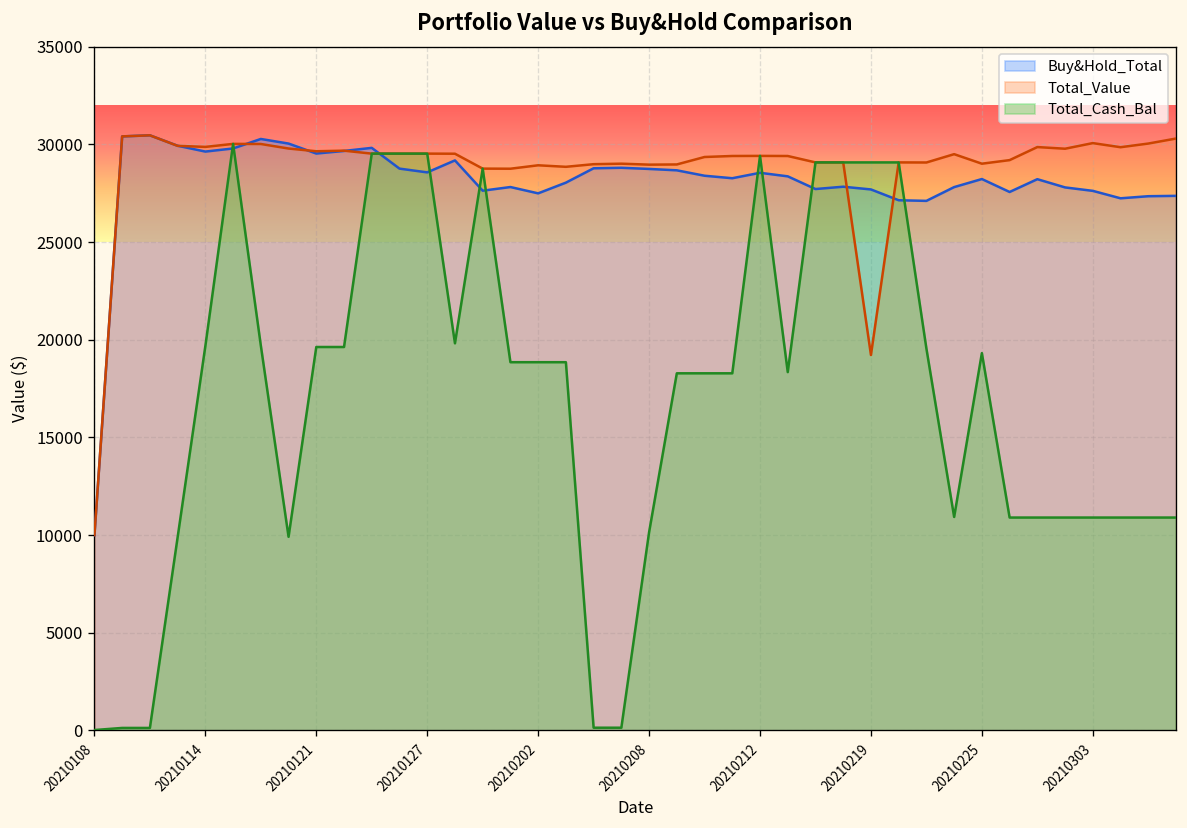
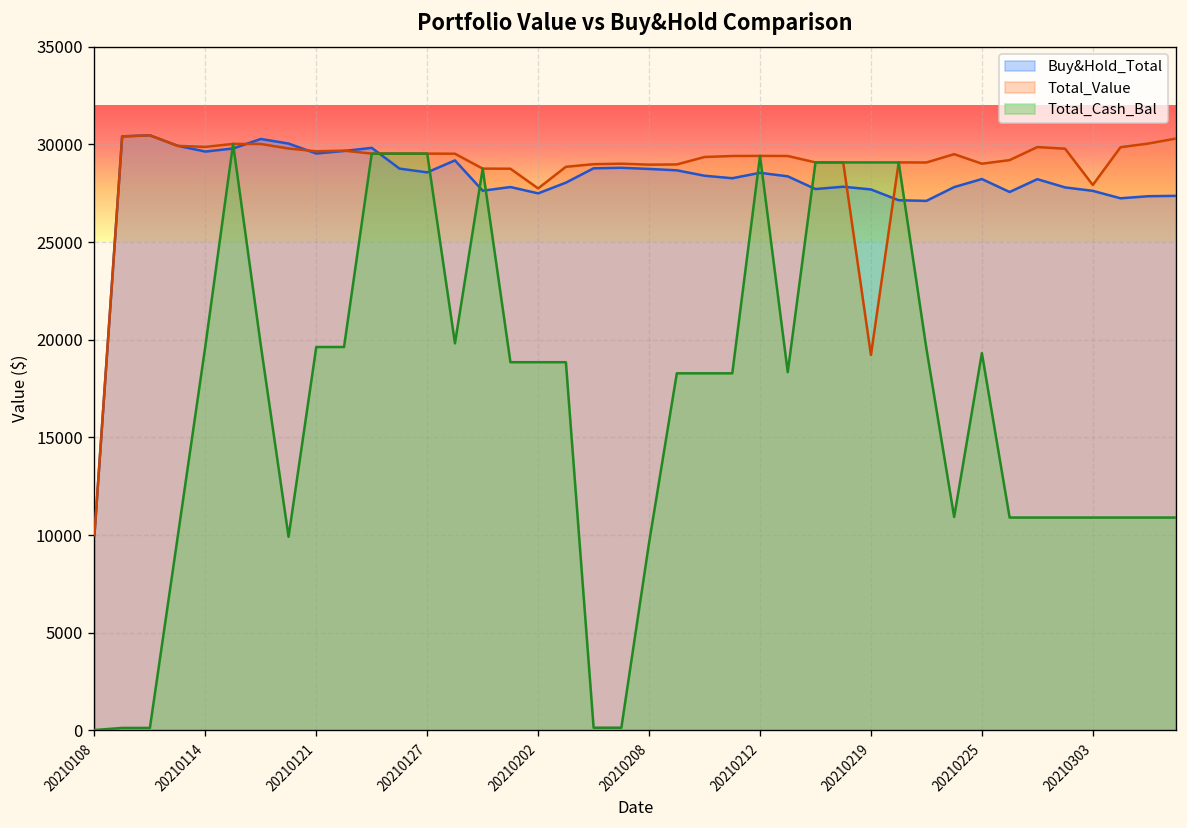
Total_Value, 20210202: 28900 -> 27700
Total_Cash_Bal, 20210208: 10100 -> 9600
Total_Value, 20210303: 30100 -> 27900
